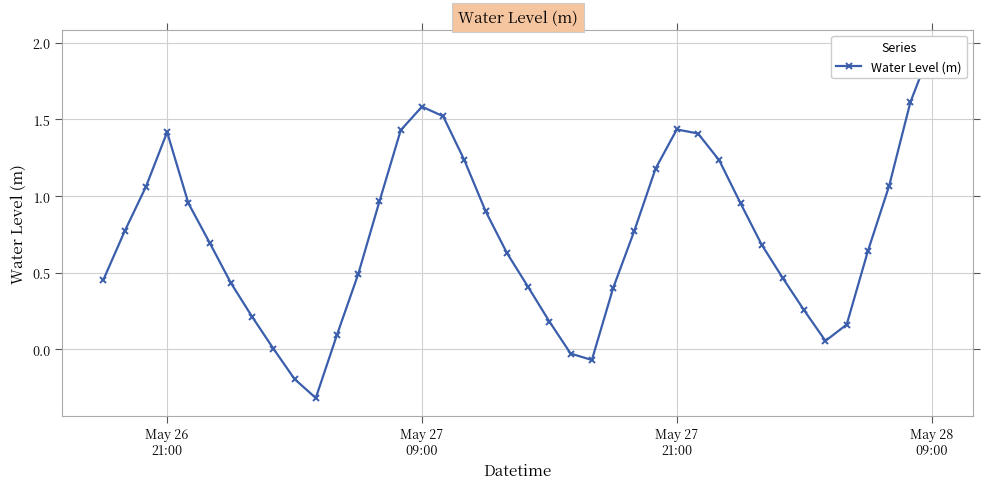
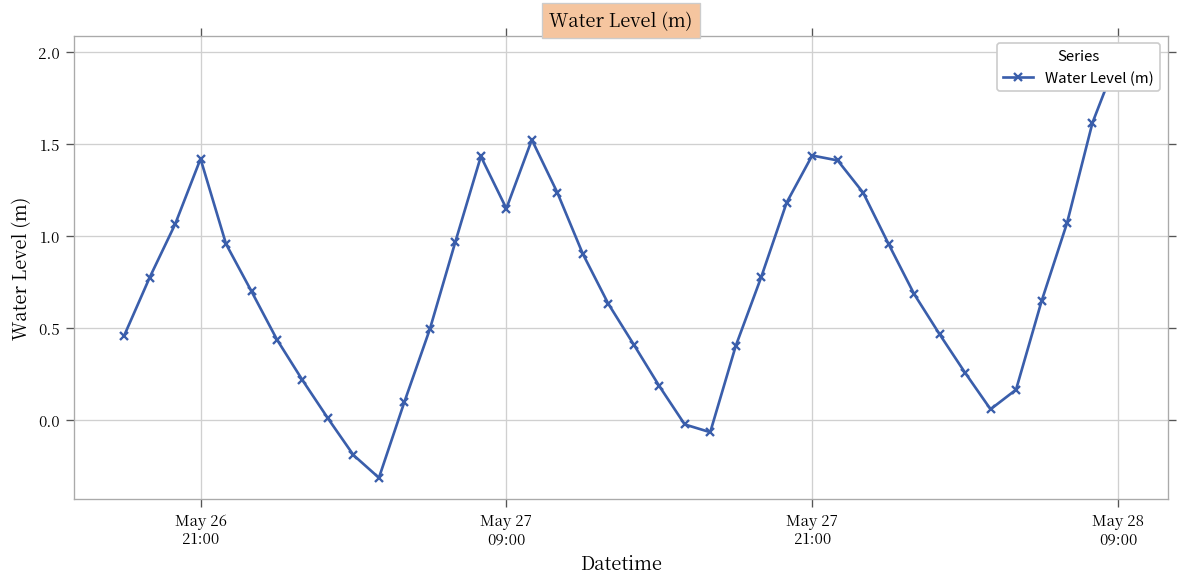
May 27 09:00: 1.58 -> 1.15
